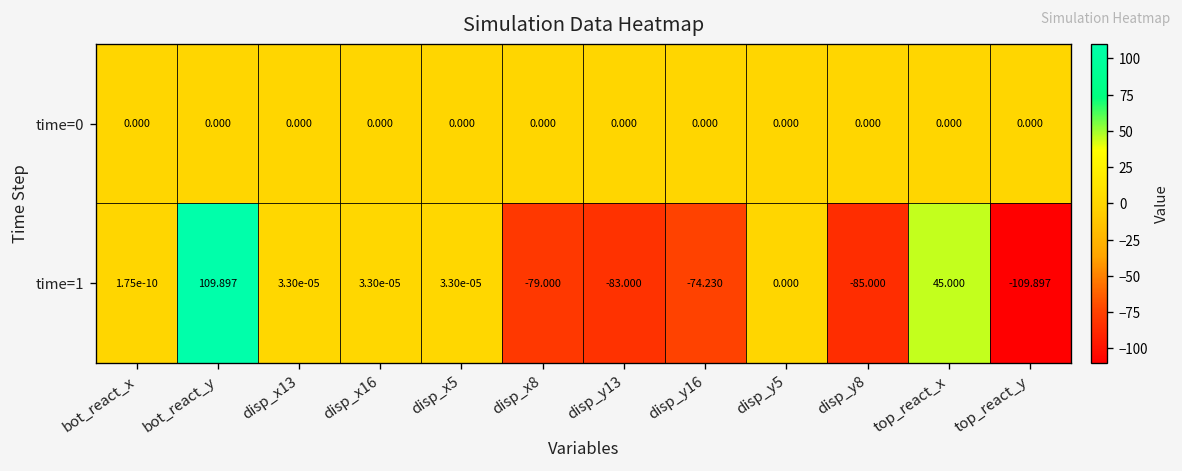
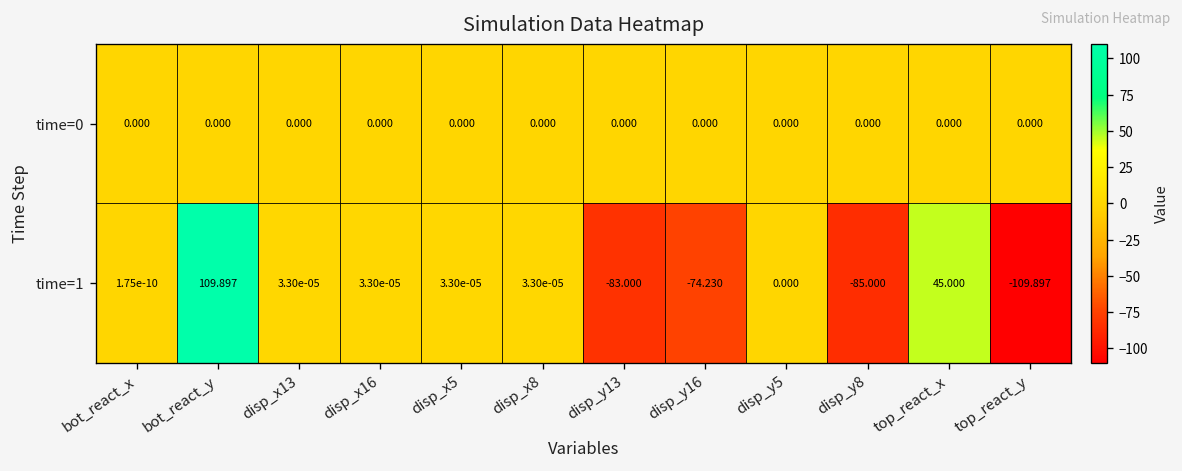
time=1, disp_x8: -79.000 -> 3.30e-05
